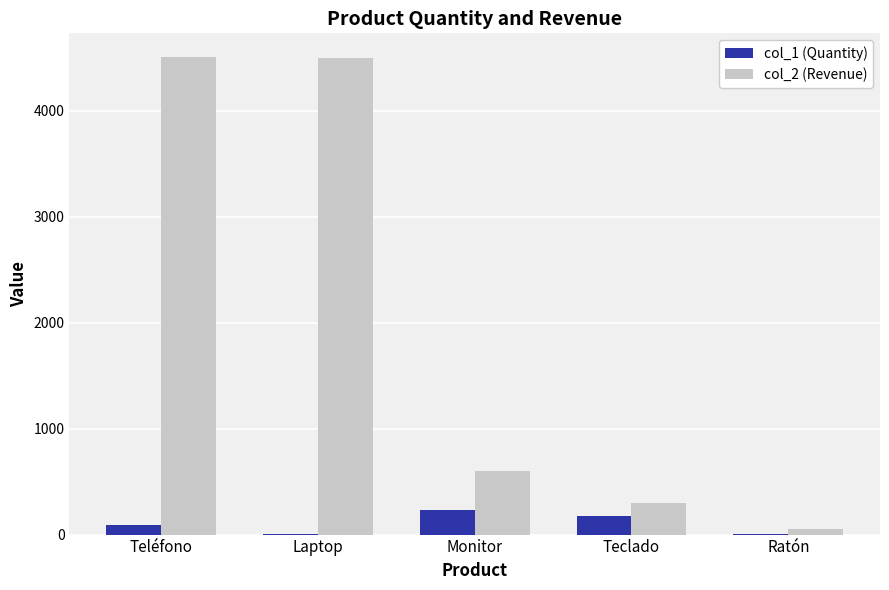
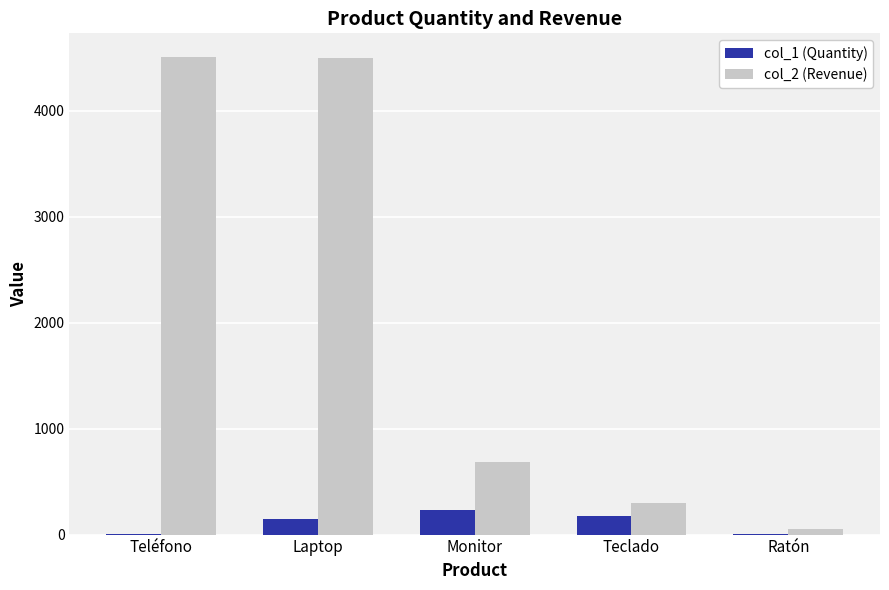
col_1 (Quantity), Teléfono: 100 -> 10
col_1 (Quantity), Laptop: 0 -> 150
col_2 (Revenue), Monitor: 600 -> 680
